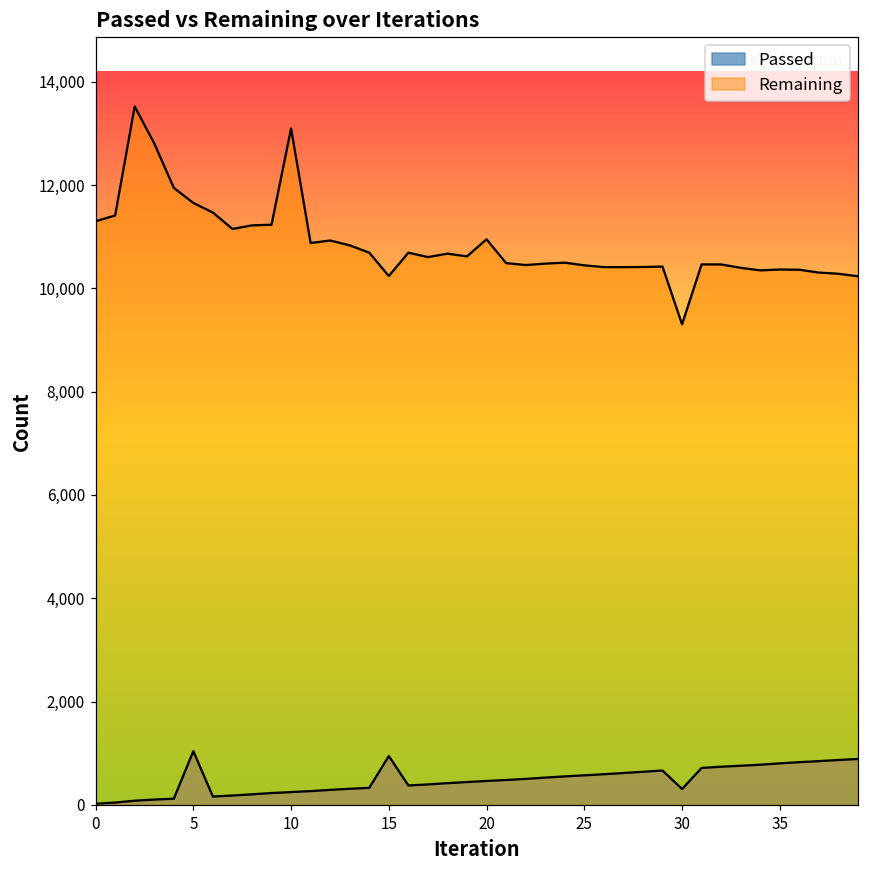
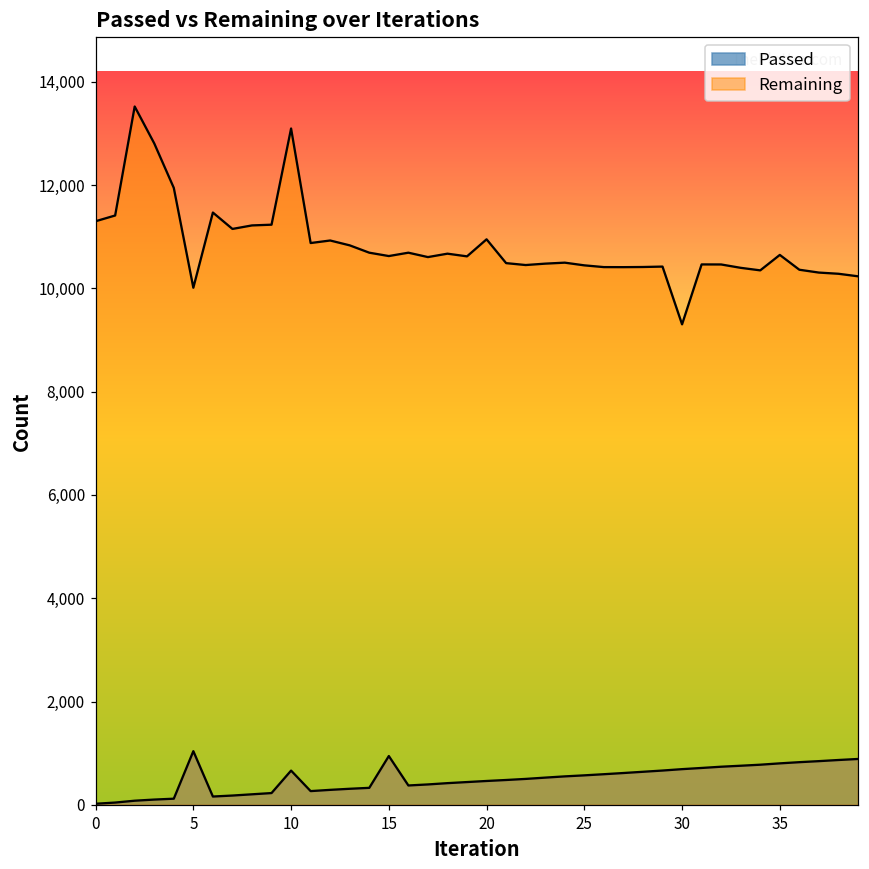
Remaining, 5: 11,700 -> 10,000
Passed, 10: 200 -> 700
Remaining, 15: 10,200 -> 10,600
Passed, 30: 300 -> 700
Remaining, 35: 10,400 -> 10,600
